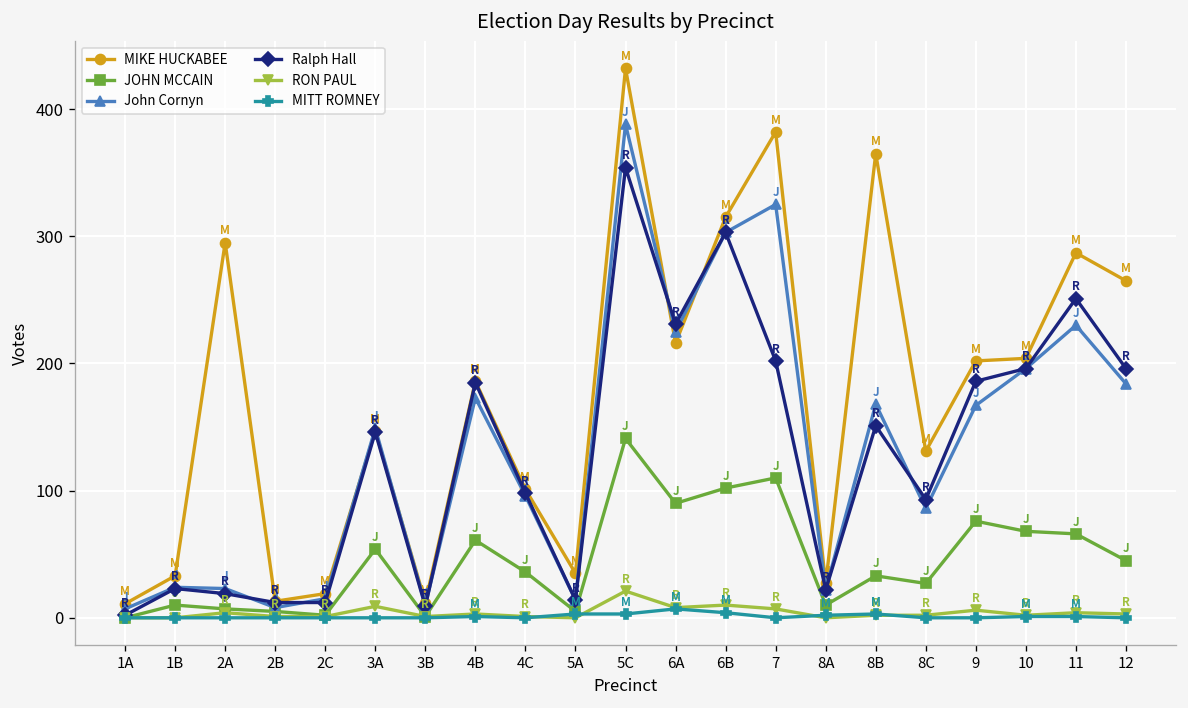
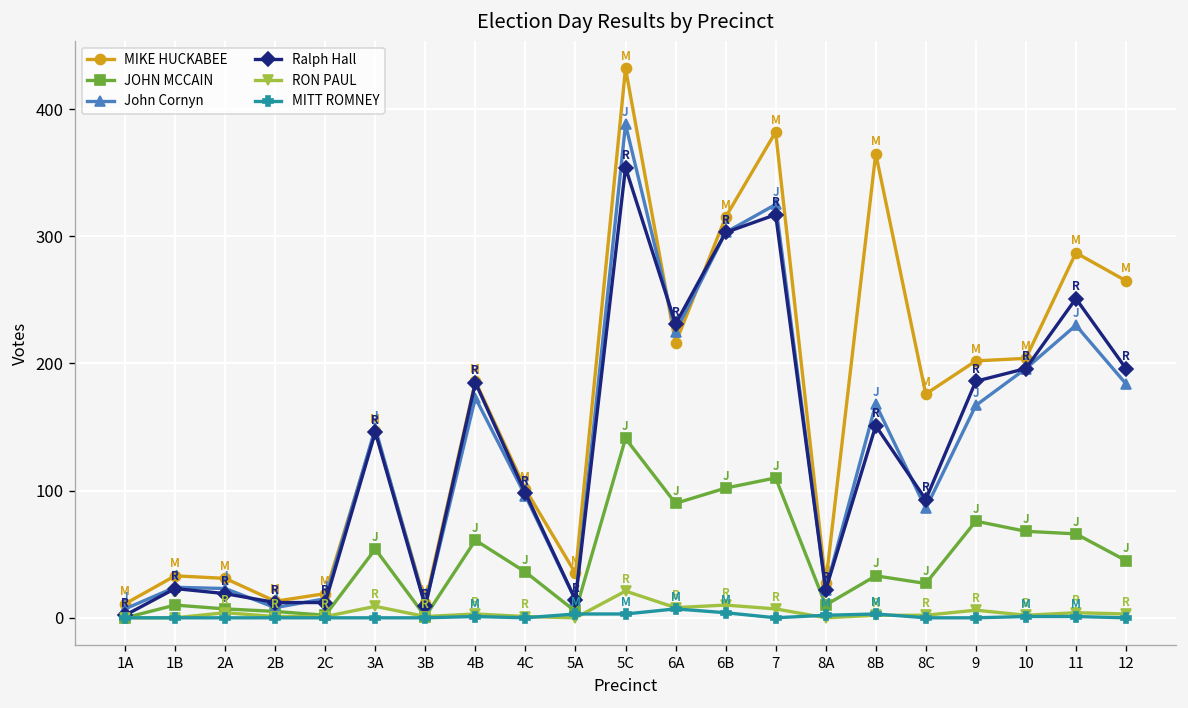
MIKE HUCKABEE, 2A: 295 -> 31
Ralph Hall, 7: 202 -> 317
MIKE HUCKABEE, 8C: 131 -> 176
